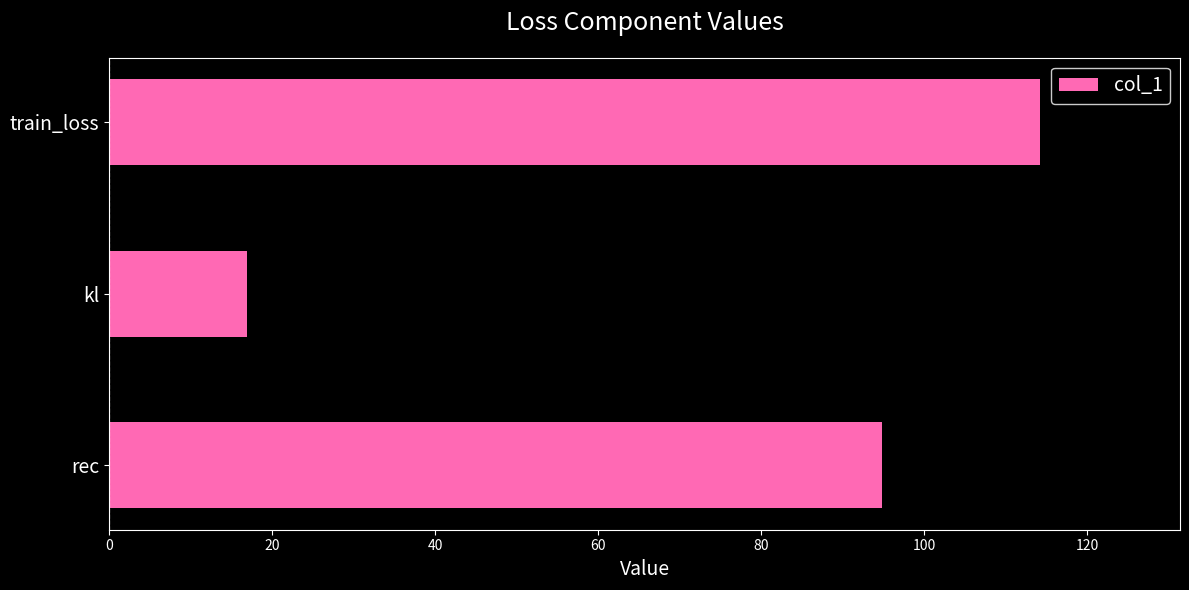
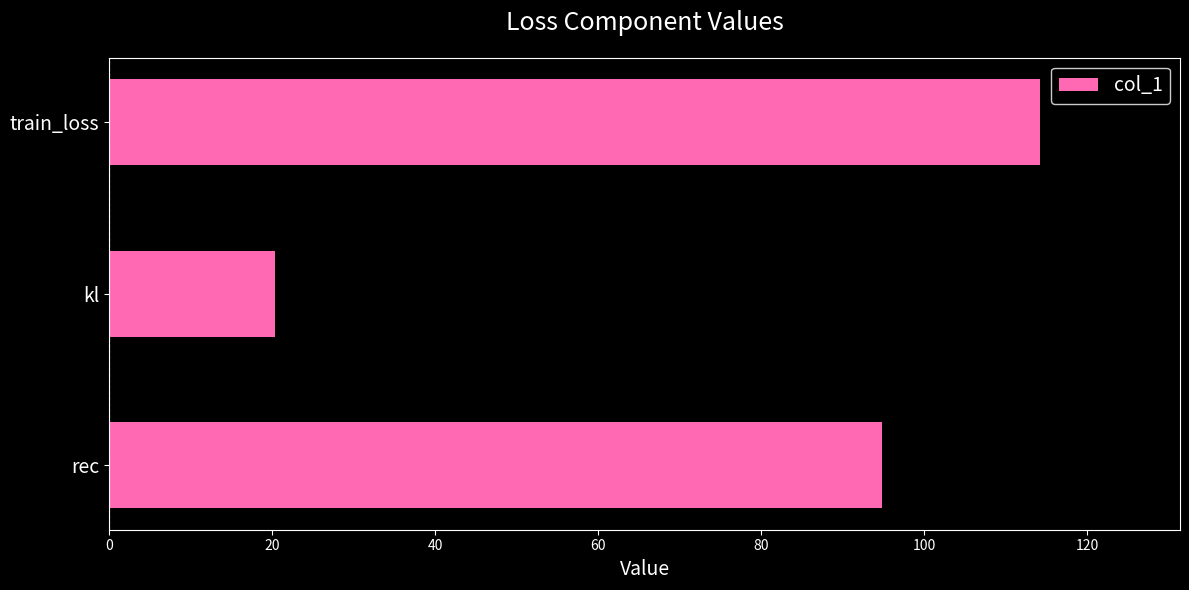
kl: 17 -> 20
